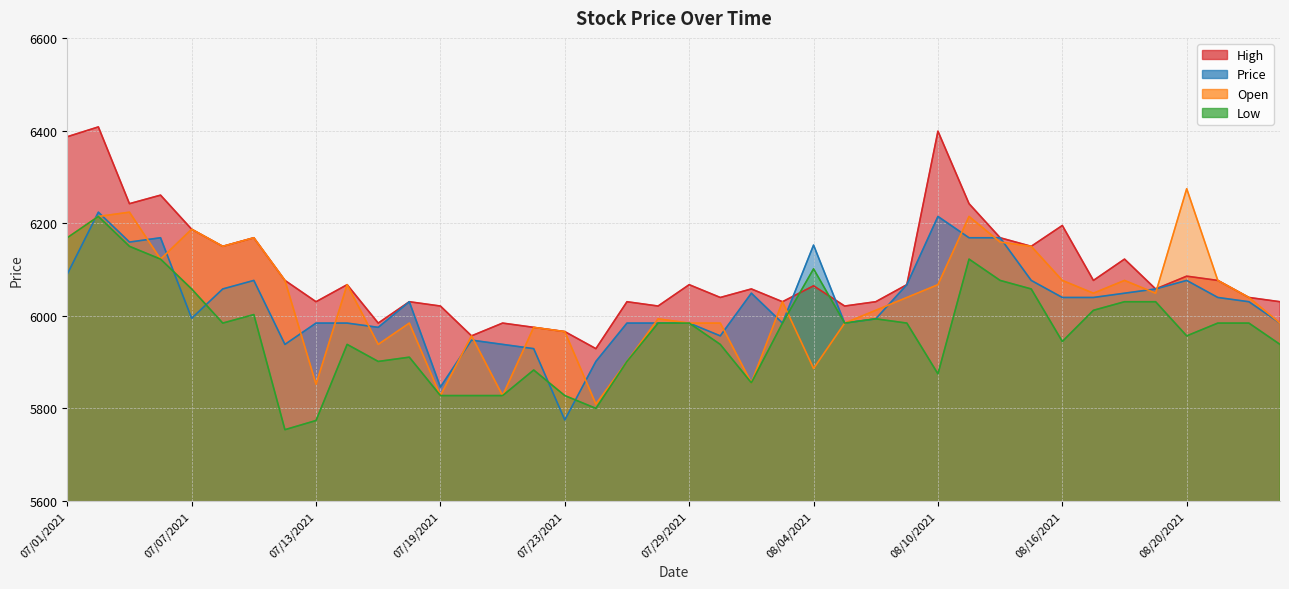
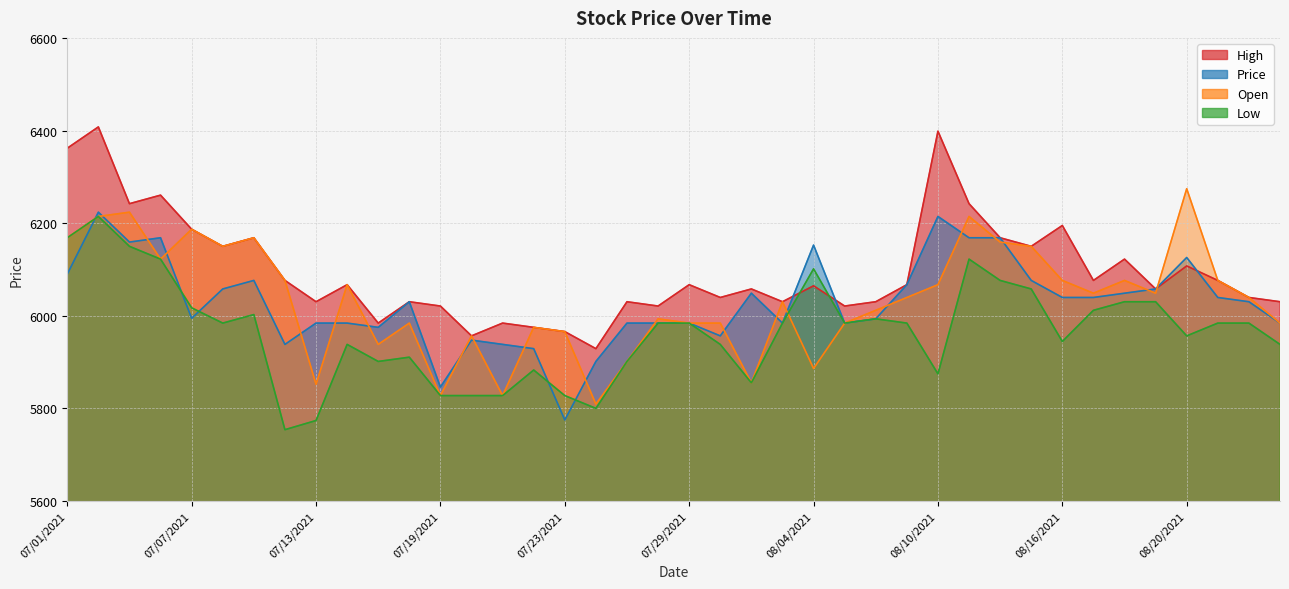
High, 07/01/2021: 6390 -> 6360
Low, 07/07/2021: 6060 -> 6020
High, 08/20/2021: 6090 -> 6110
Price, 08/20/2021: 6080 -> 6130
